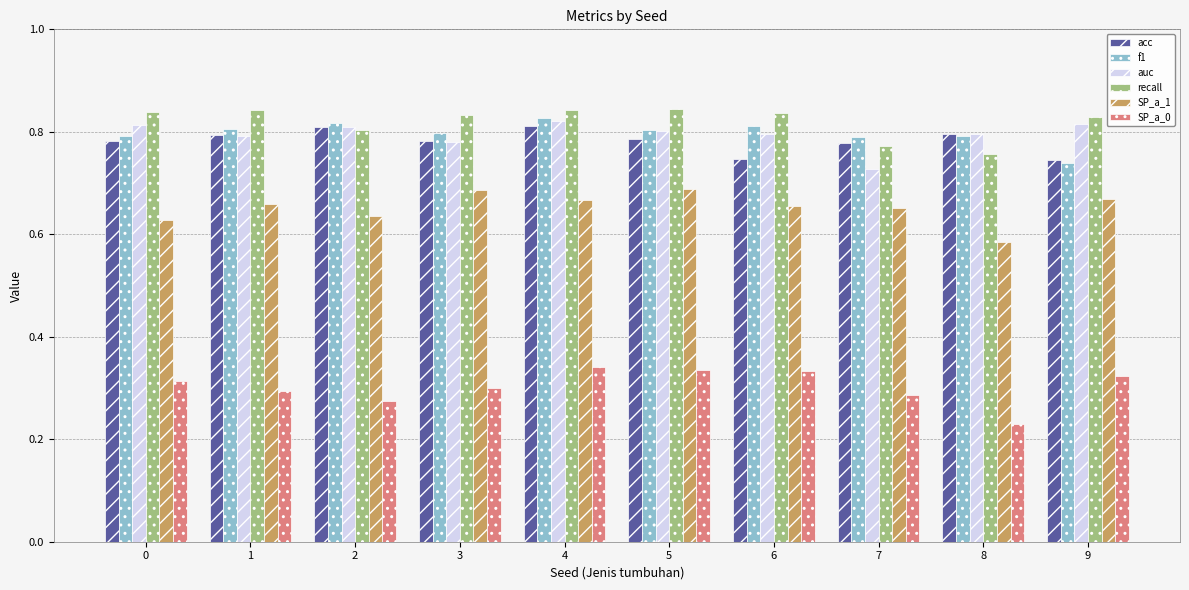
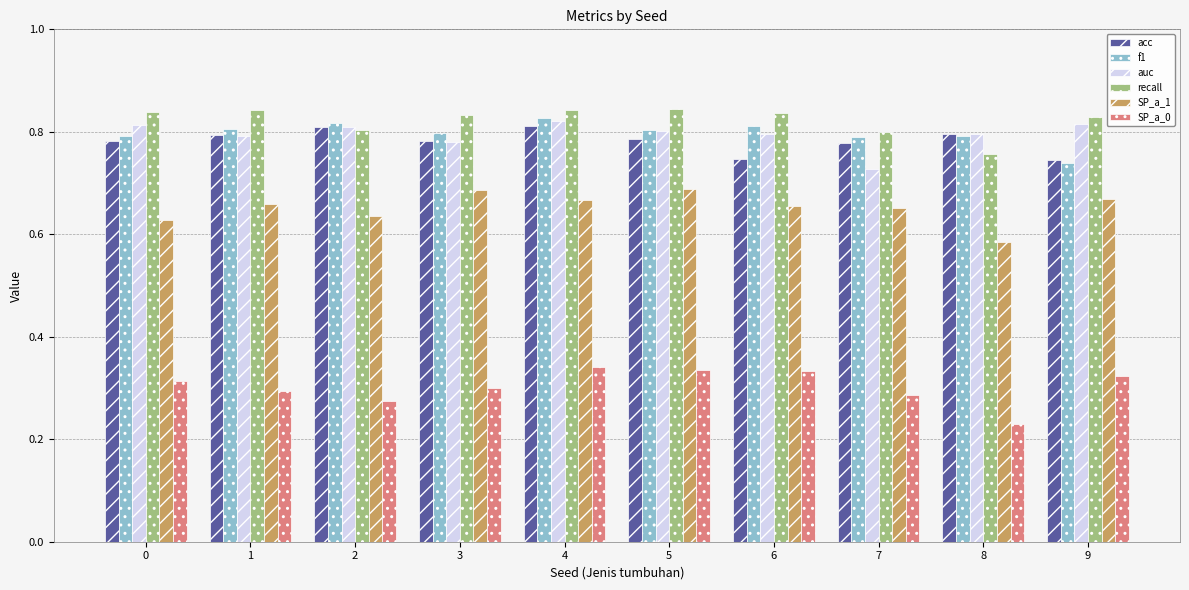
recall, 7: 0.77 -> 0.80
